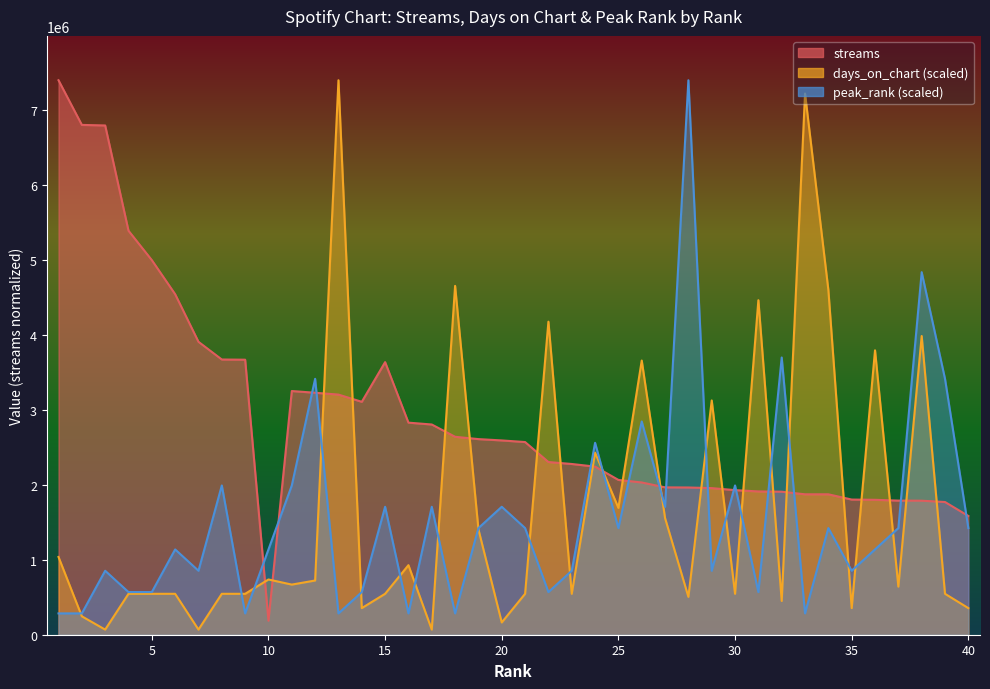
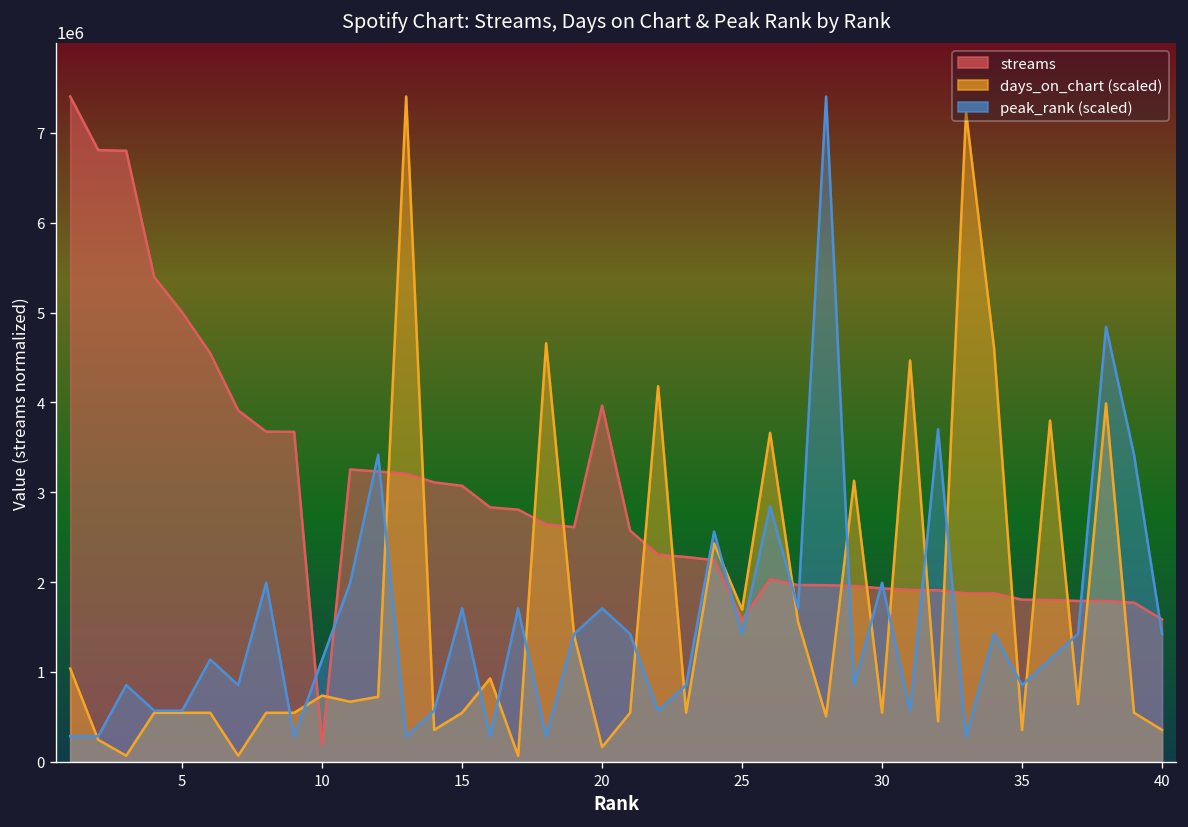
streams, 15: 3600000 -> 3100000
streams, 20: 2600000 -> 4000000
streams, 25: 2100000 -> 1600000
